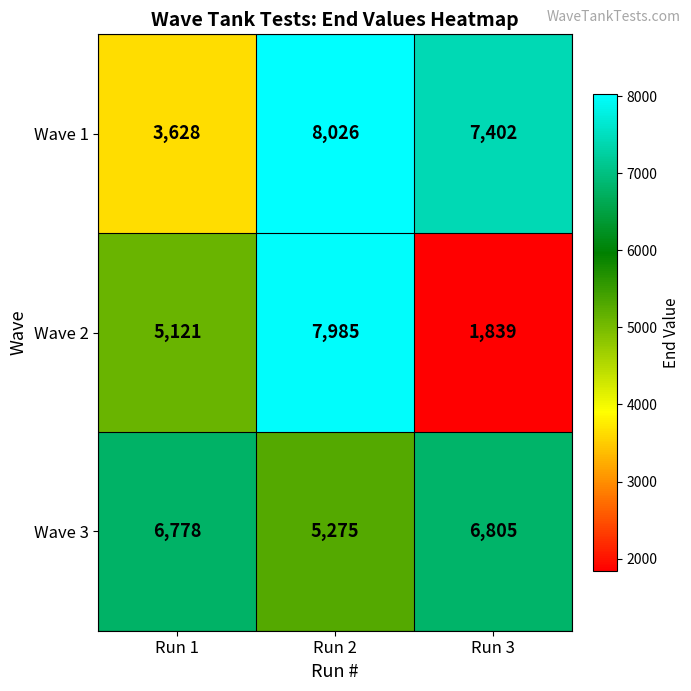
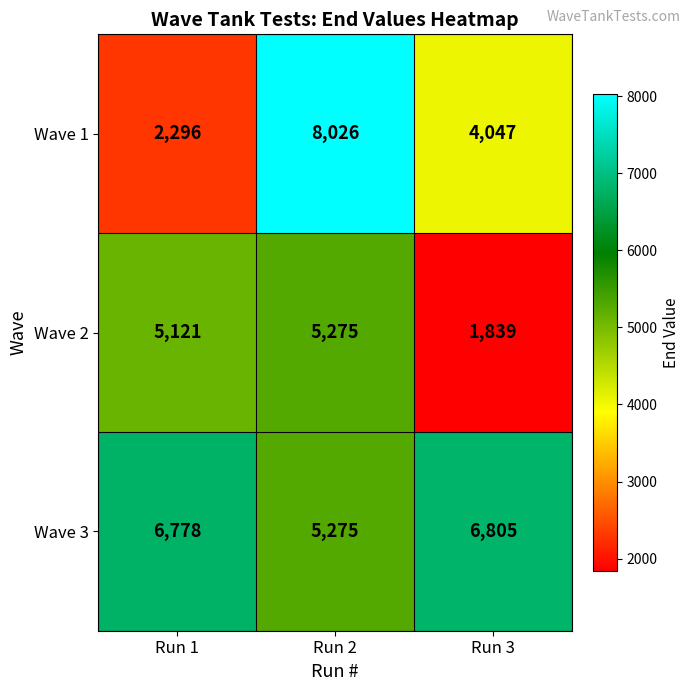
Wave 1, Run 1: 3,628 -> 2,296
Wave 1, Run 3: 7,402 -> 4,047
Wave 2, Run 2: 7,985 -> 5,275
